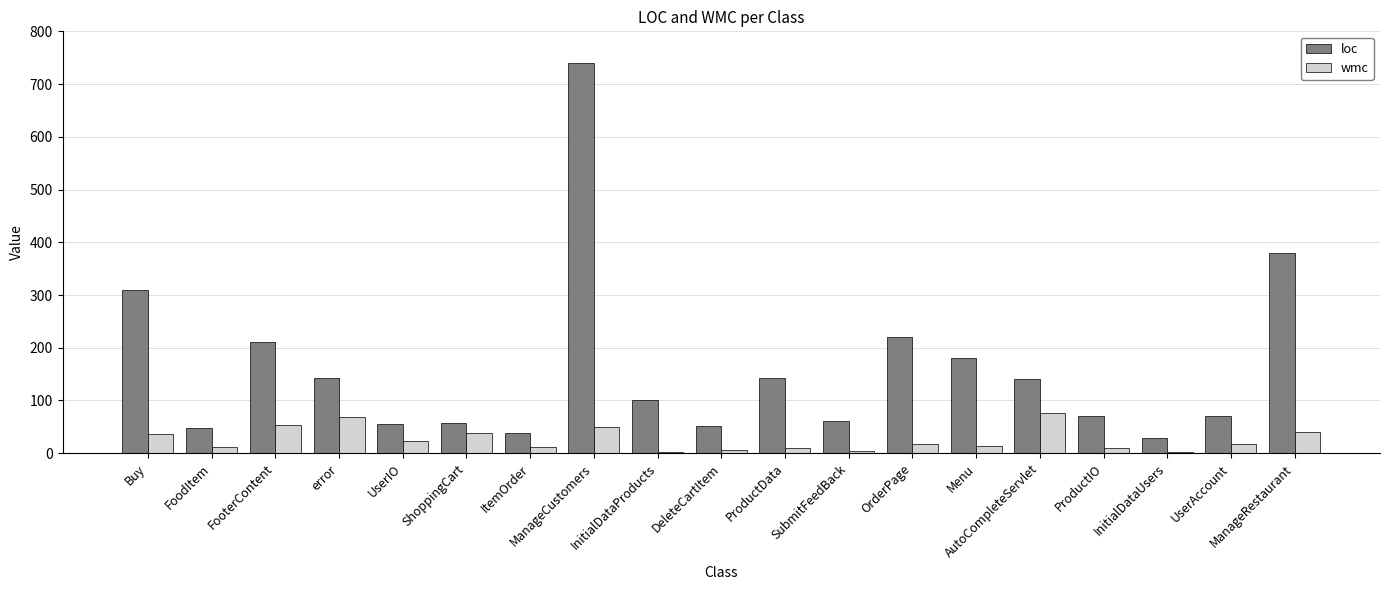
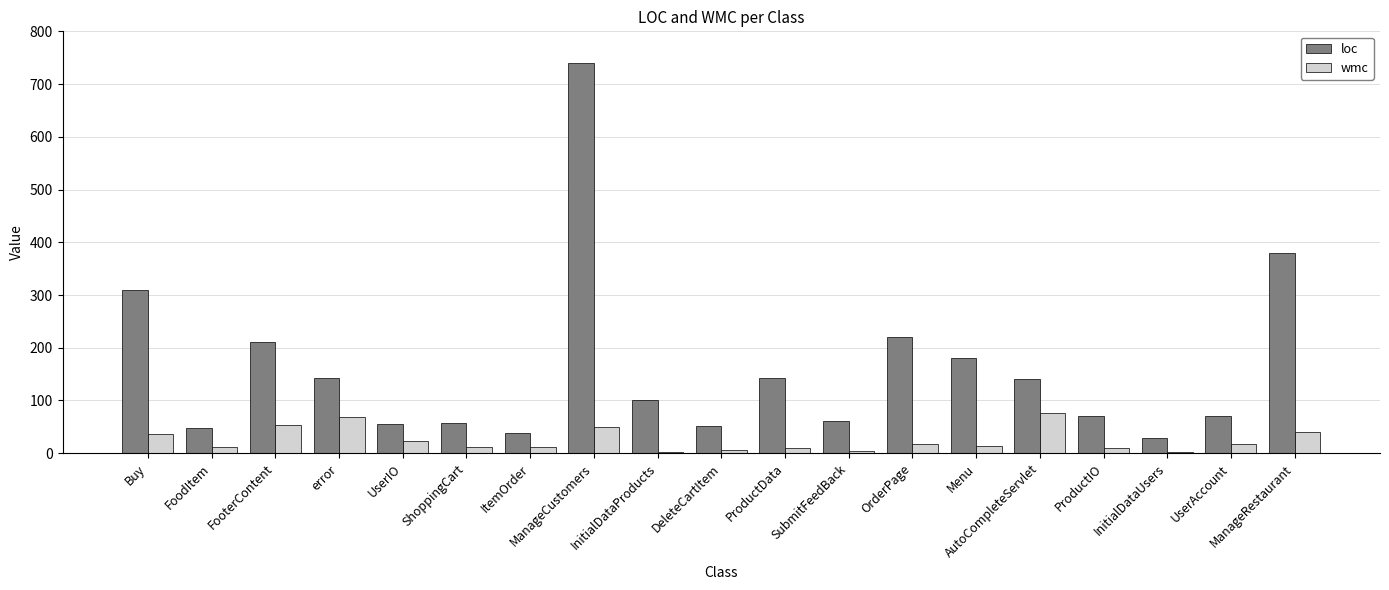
wmc, ShoppingCart: 40 -> 10
